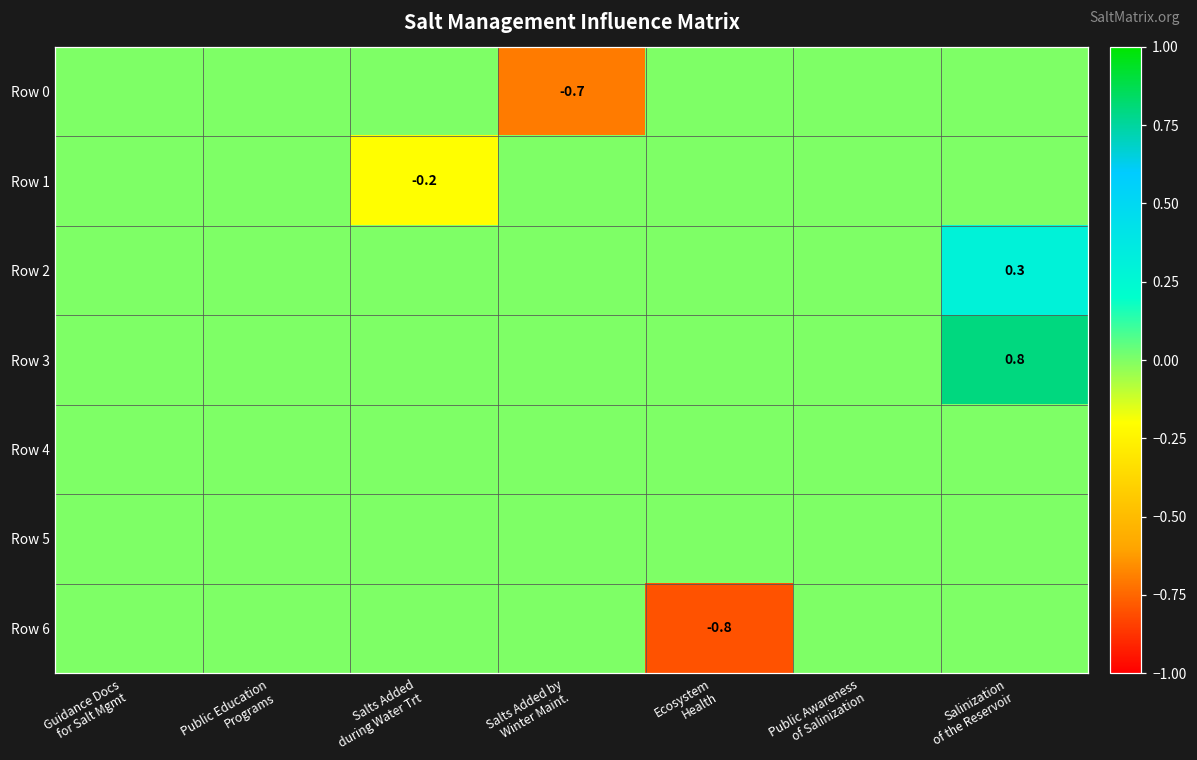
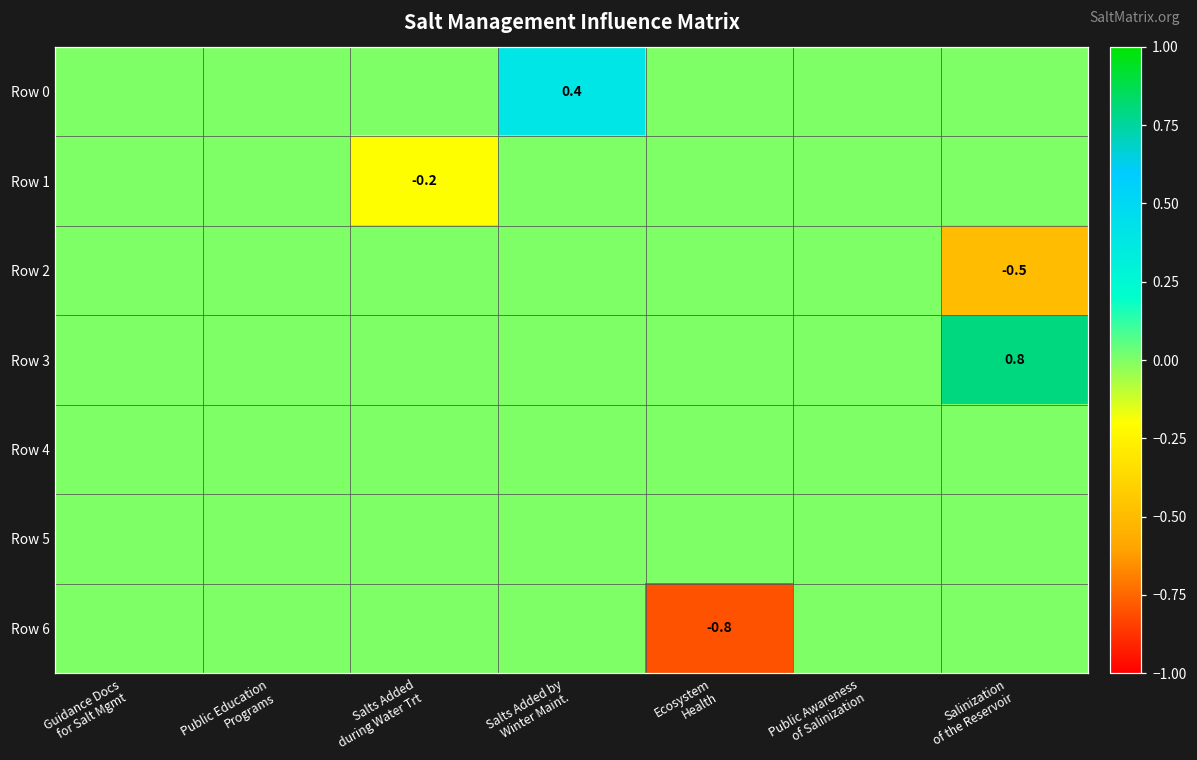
Row 0, Salts Added by Winter Maint.: -0.7 -> 0.4
Row 2, Salinization of the Reservoir: 0.3 -> -0.5
